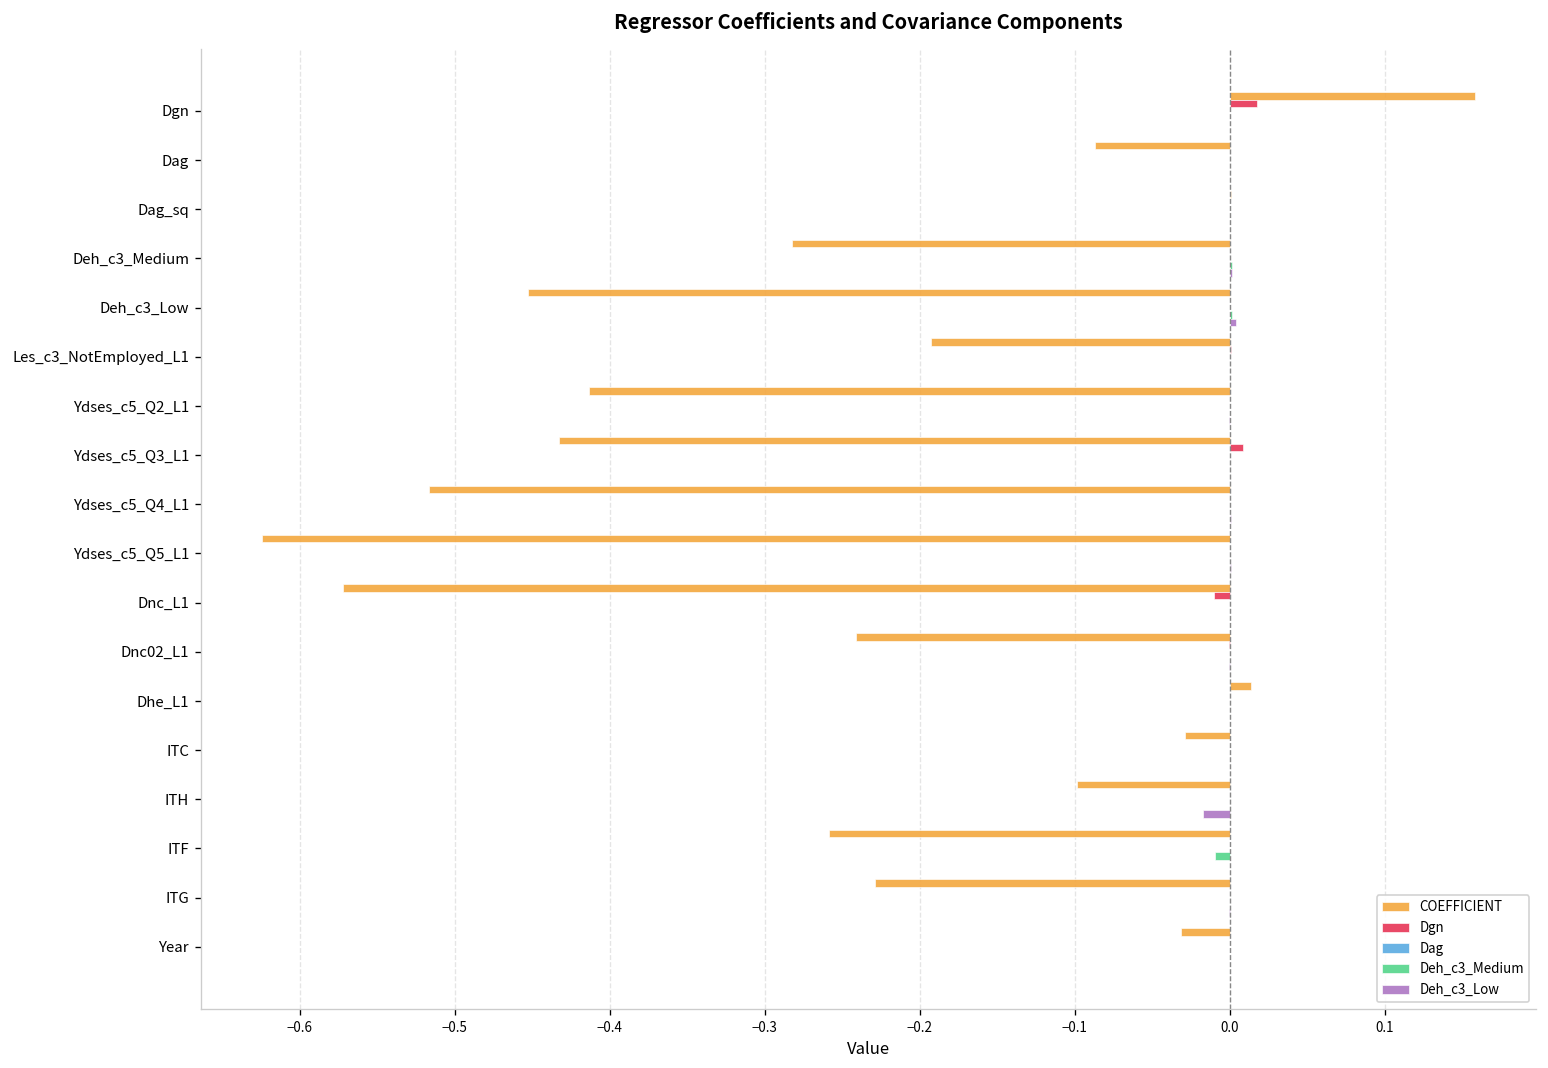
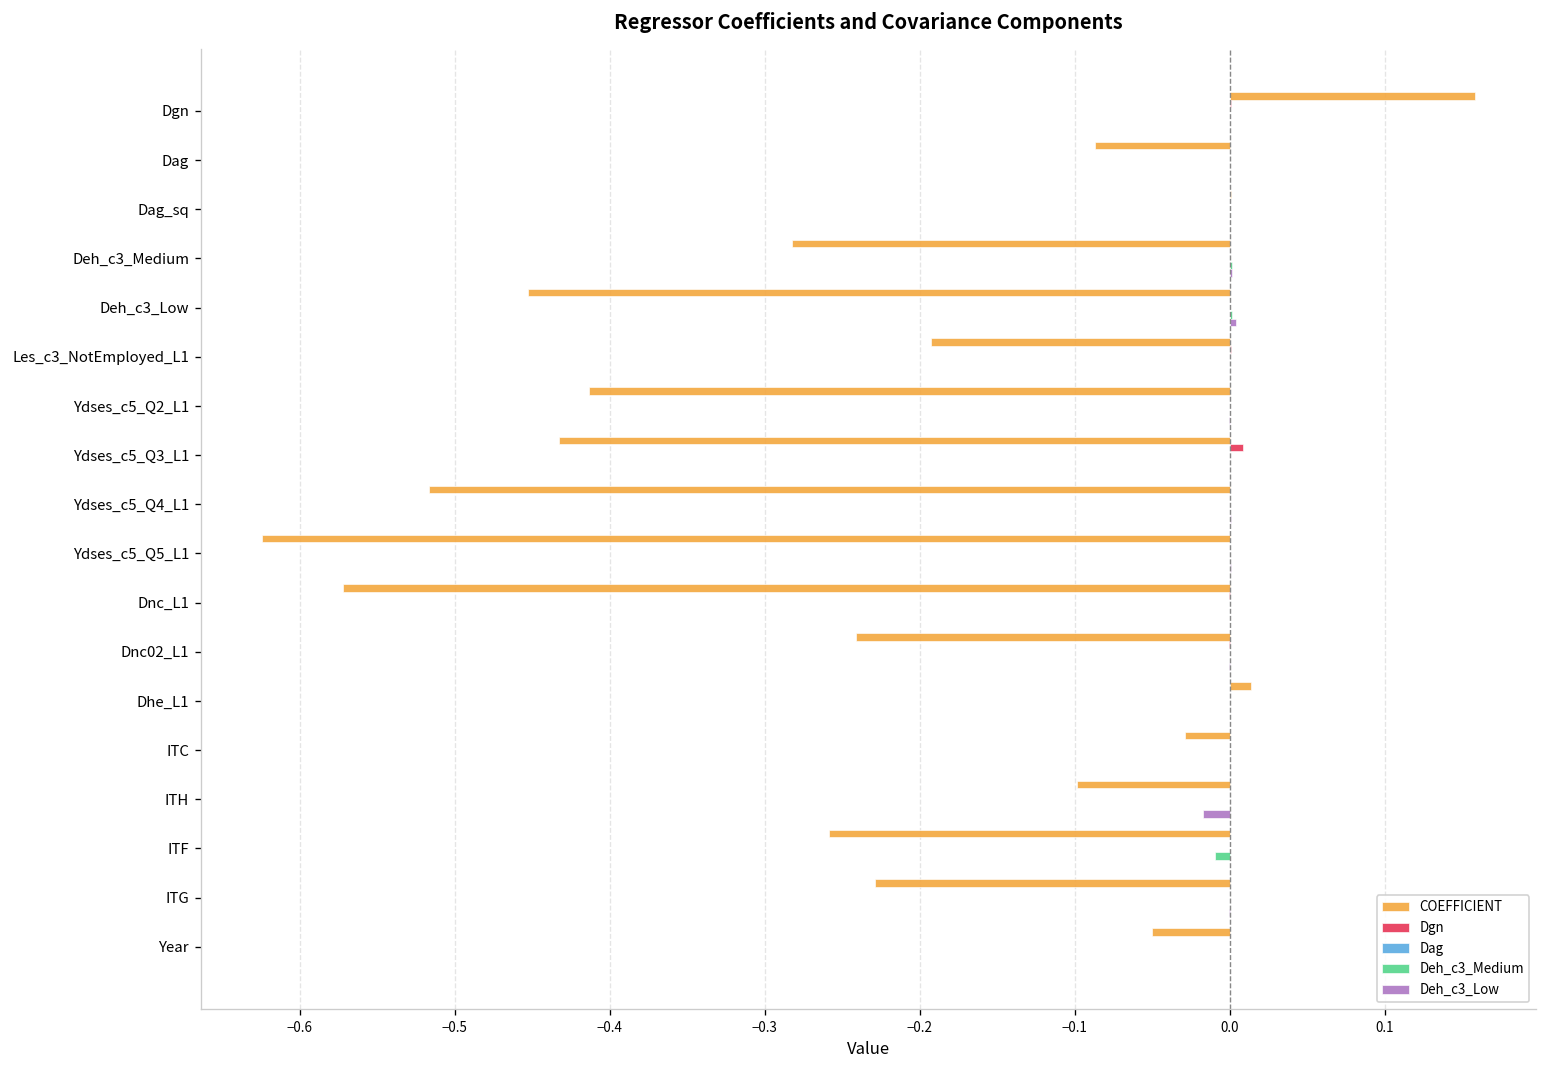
Dgn, Dgn: 0.018 -> 0.001
Dgn, Dnc_L1: -0.010 -> 0.000
COEFFICIENT, Year: -0.032 -> -0.050
